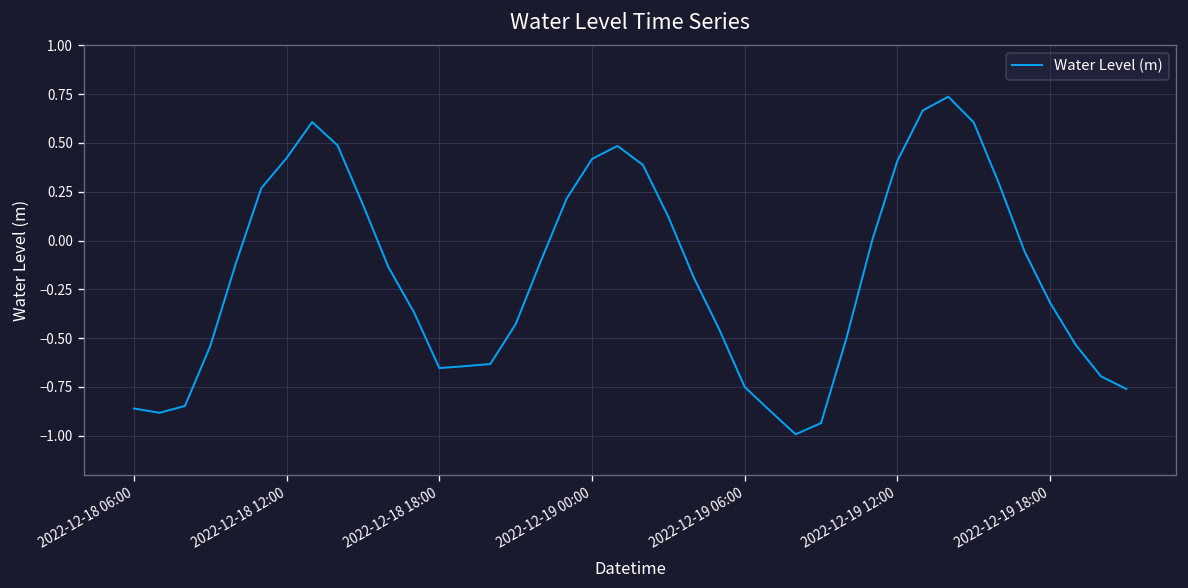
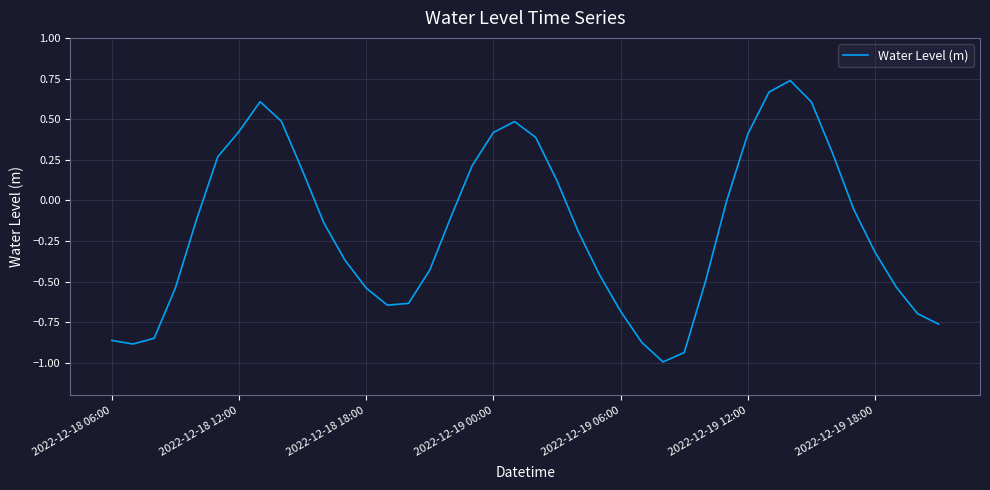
2022-12-18 18:00: -0.65 -> -0.54
2022-12-19 06:00: -0.75 -> -0.68
